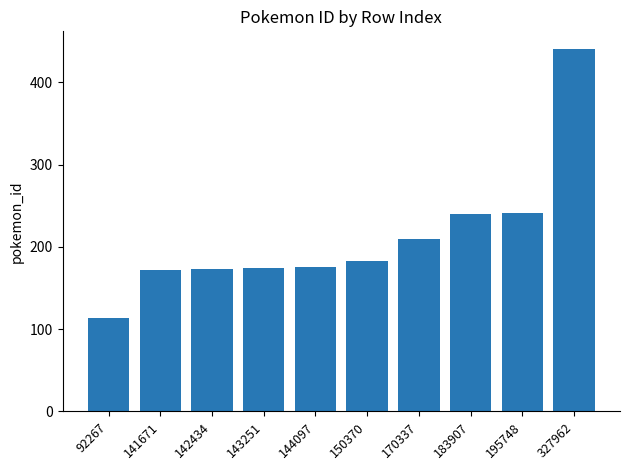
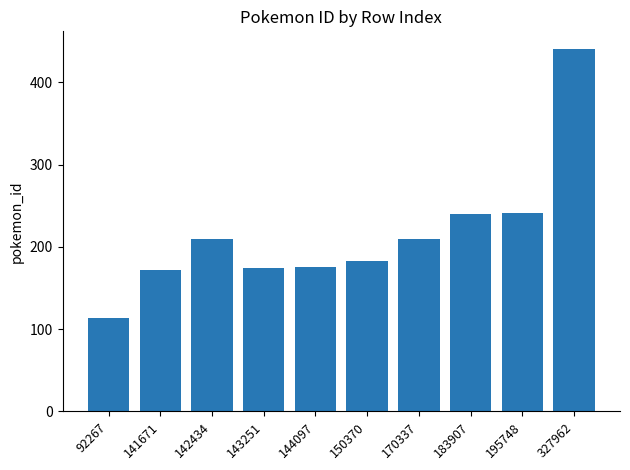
142434: 170 -> 210
